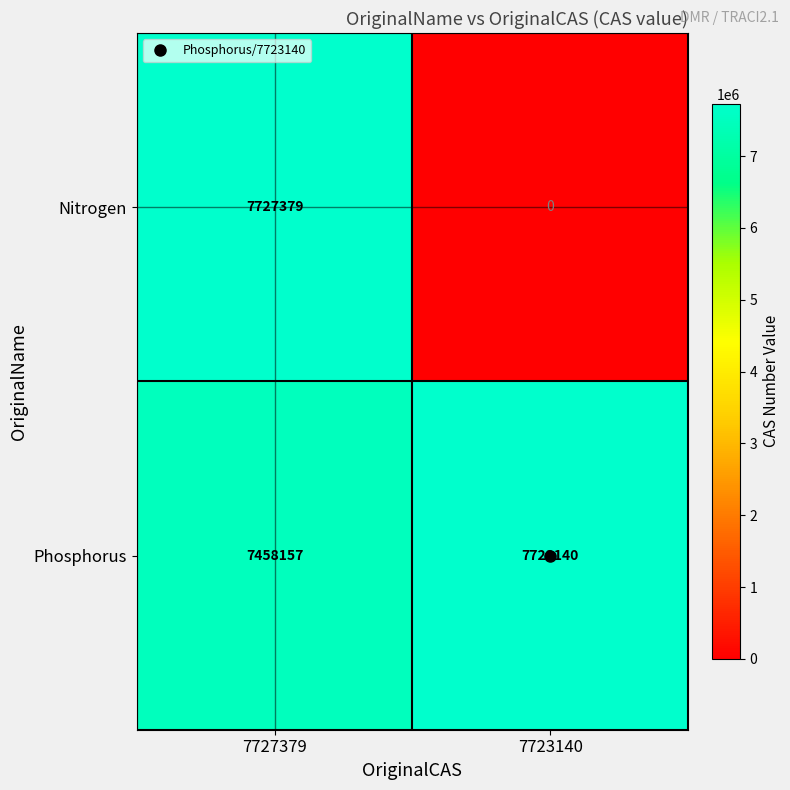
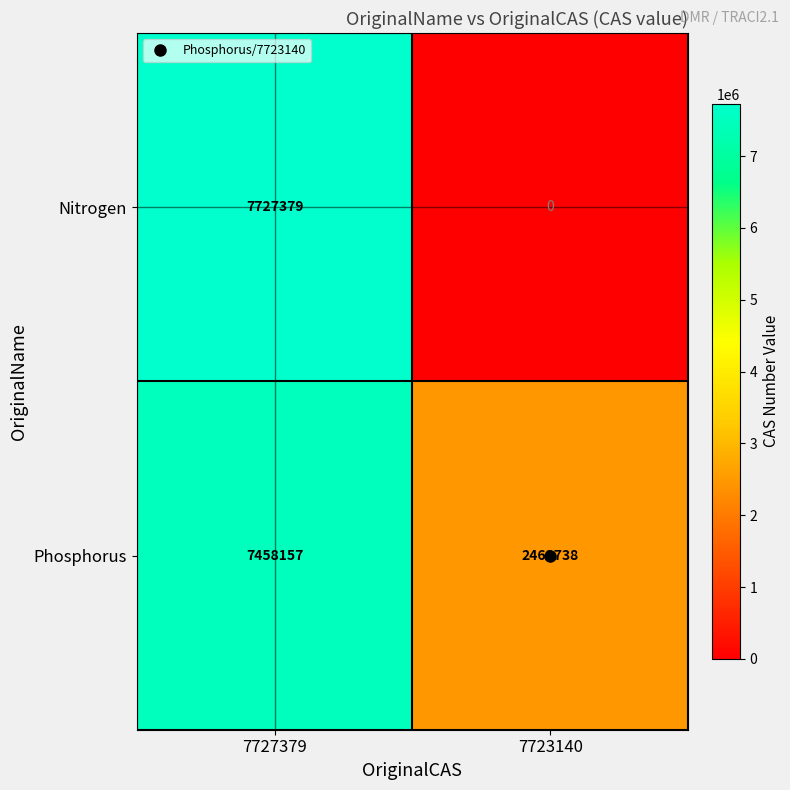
Phosphorus, 7723140: 7723140 -> 2463738
